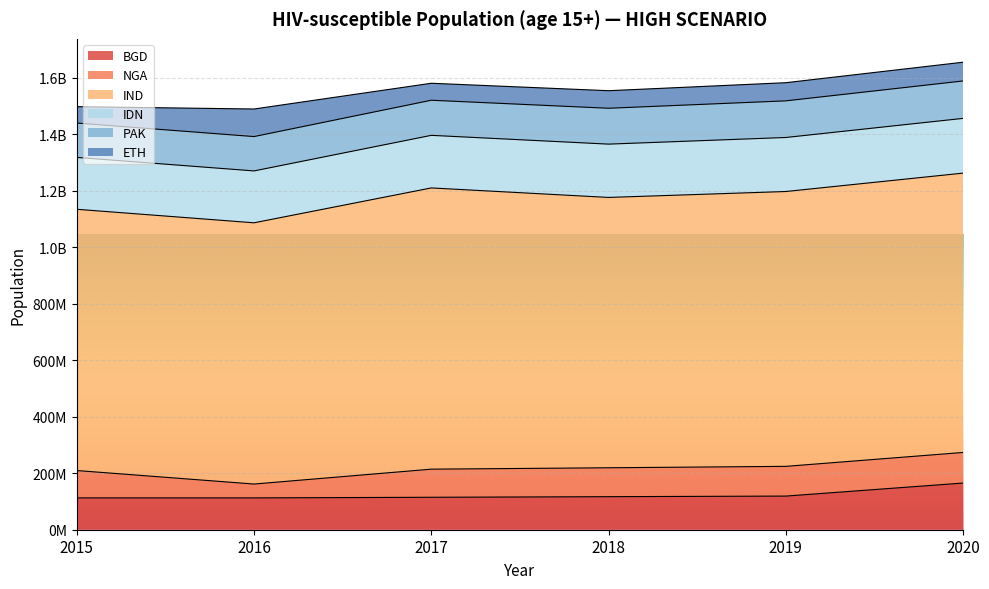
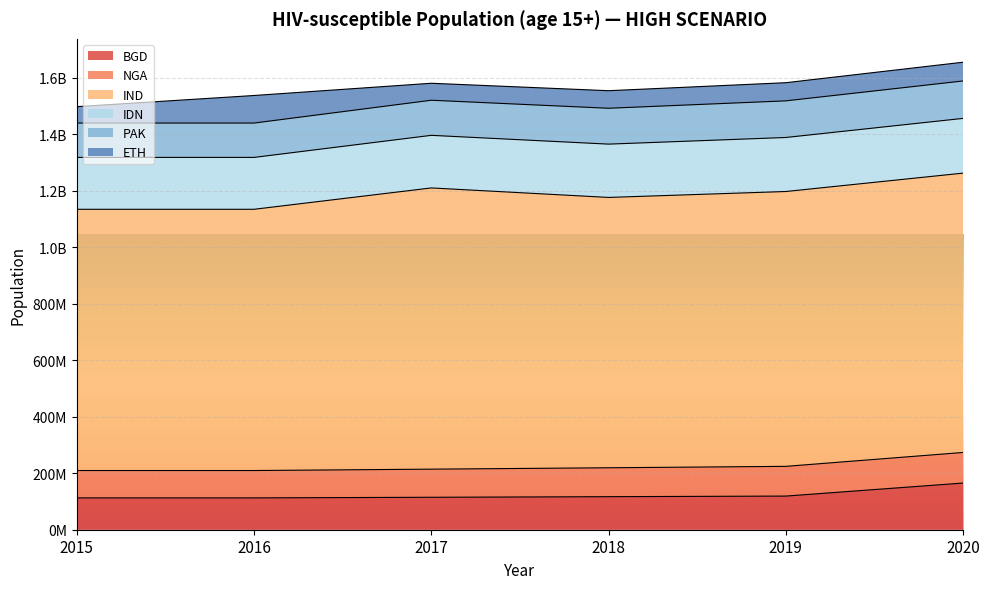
NGA, 2016: 50000000 -> 100000000
